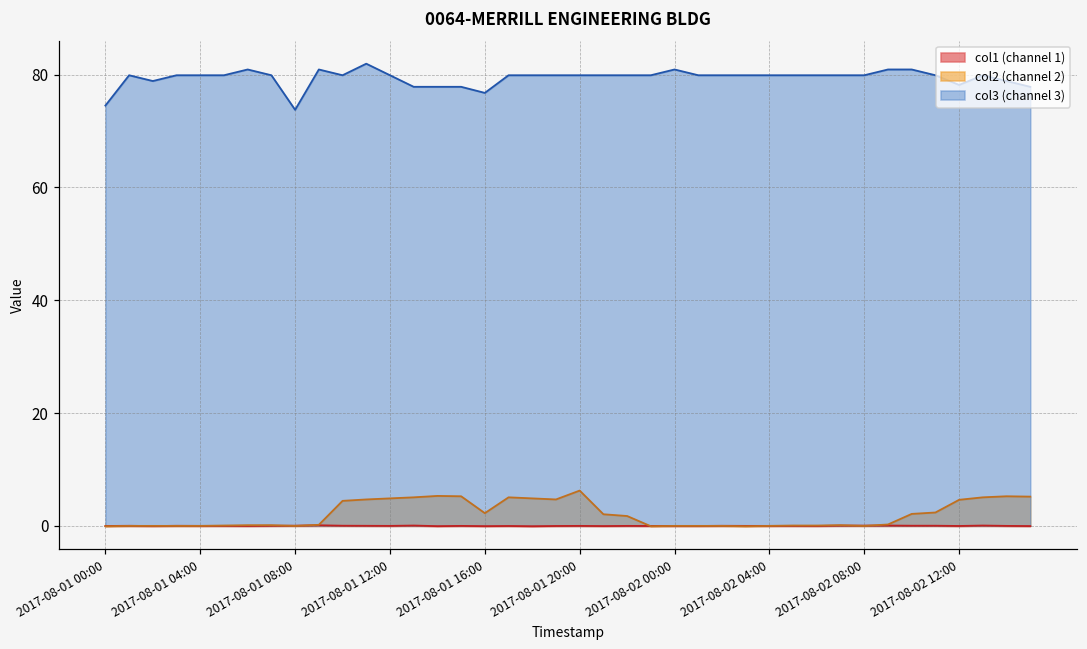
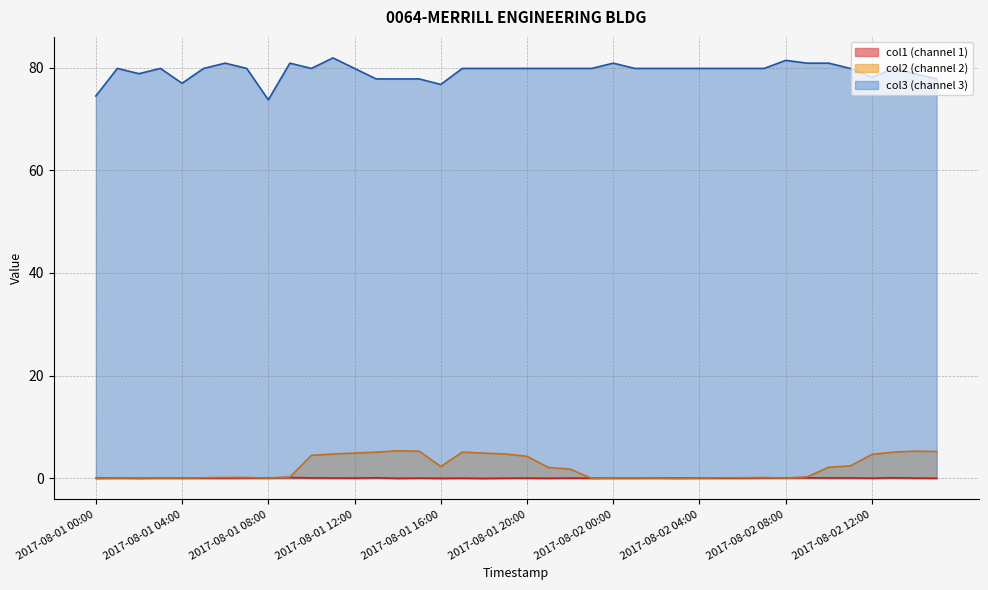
col3 (channel 3), 2017-08-01 04:00: 80 -> 77
col2 (channel 2), 2017-08-01 20:00: 6 -> 4
col3 (channel 3), 2017-08-02 08:00: 80 -> 81
